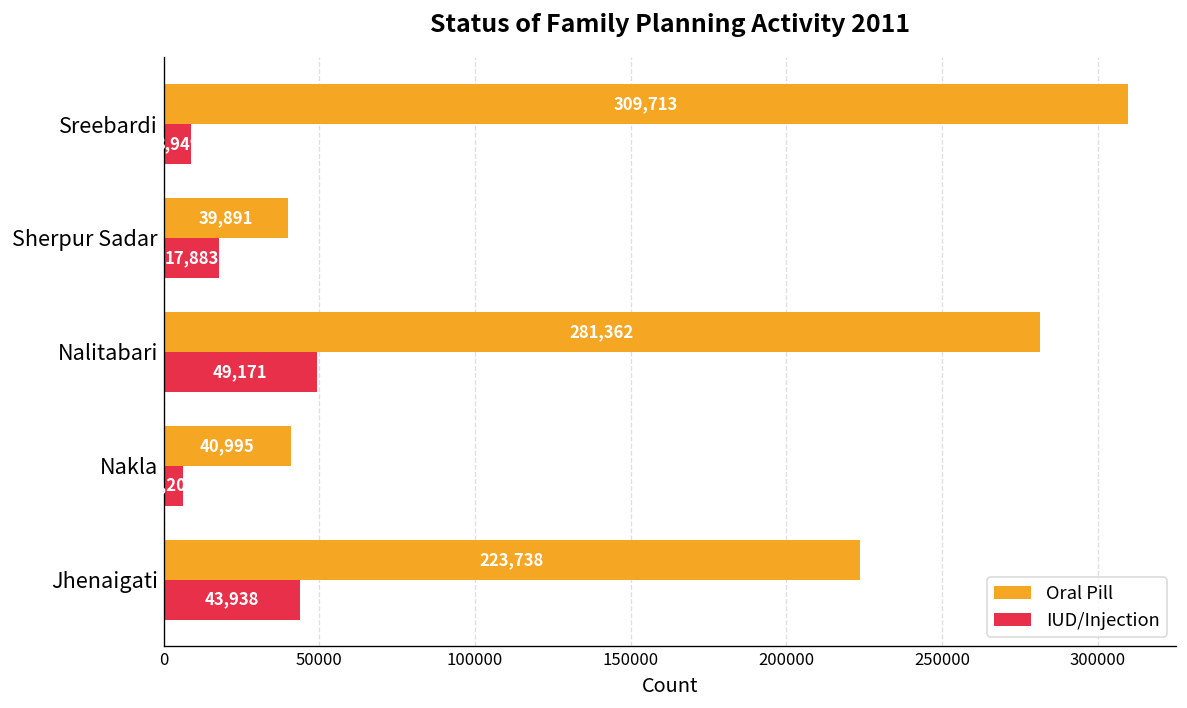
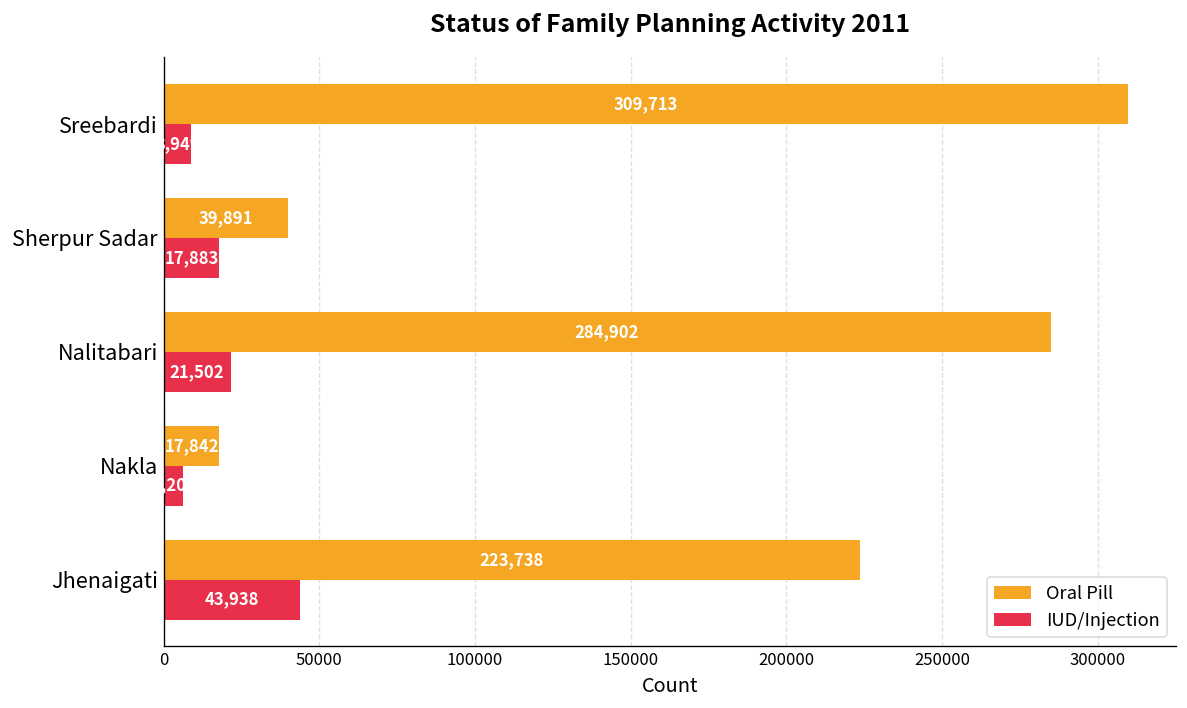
Oral Pill, Nalitabari: 281,362 -> 284,902
IUD/Injection, Nalitabari: 49,171 -> 21,502
Oral Pill, Nakla: 40,995 -> 17,842
